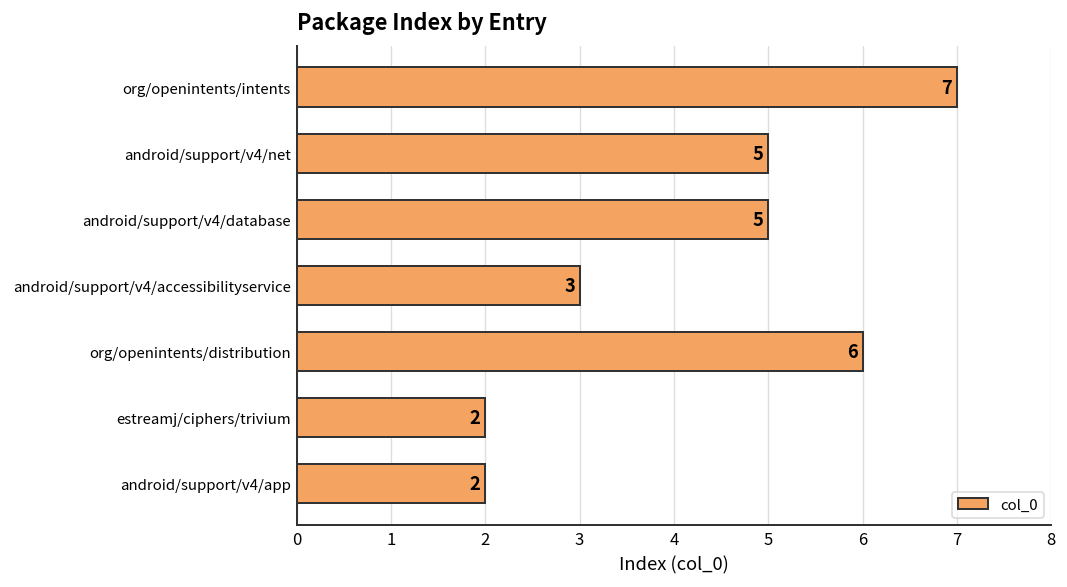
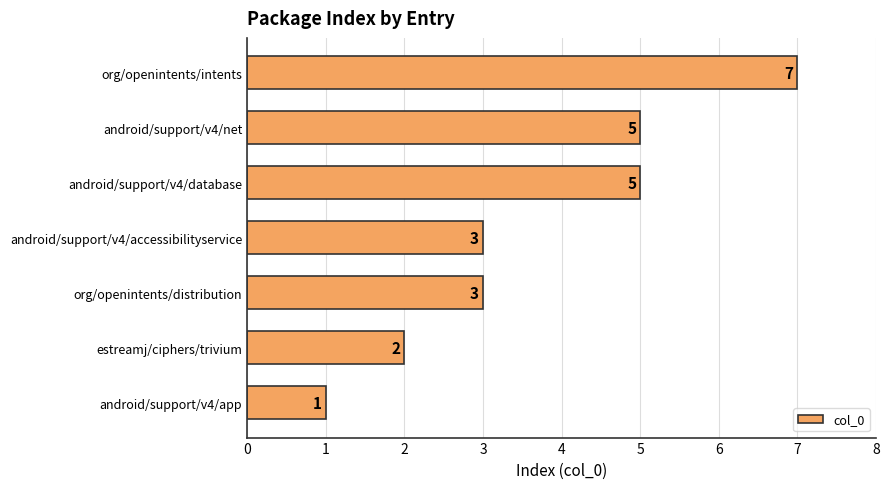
org/openintents/distribution: 6 -> 3
android/support/v4/app: 2 -> 1
